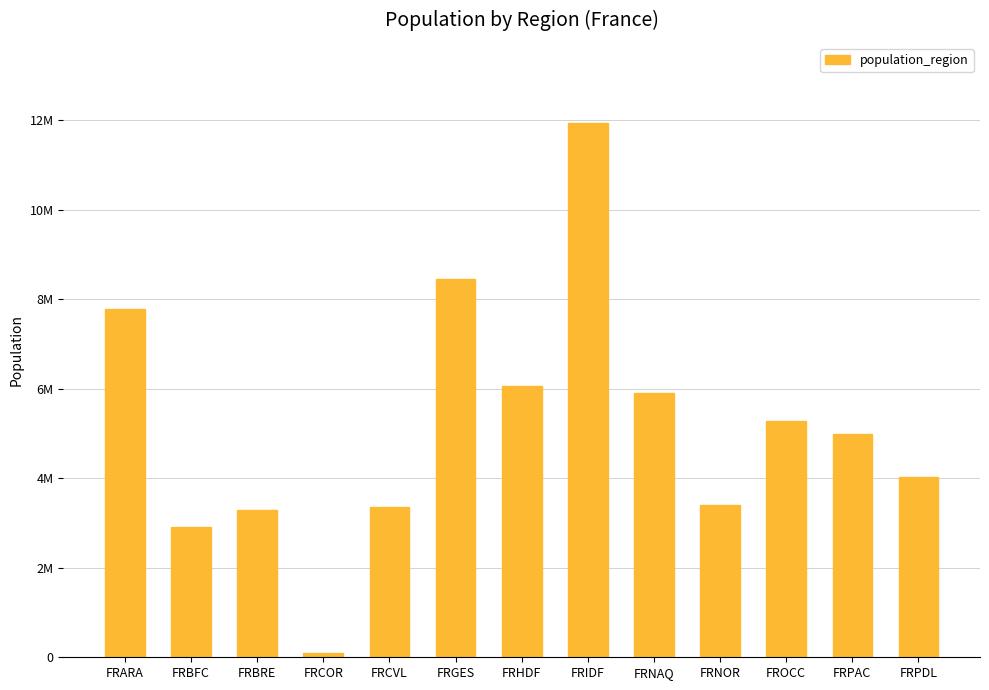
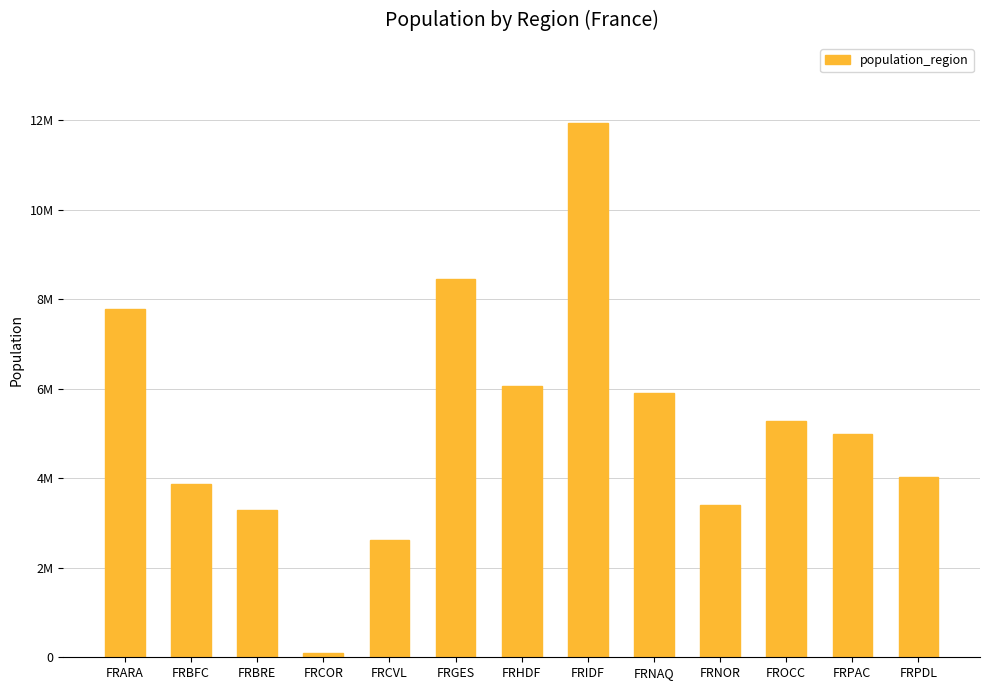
FRBFC: 2900000 -> 3900000
FRCVL: 3400000 -> 2600000
